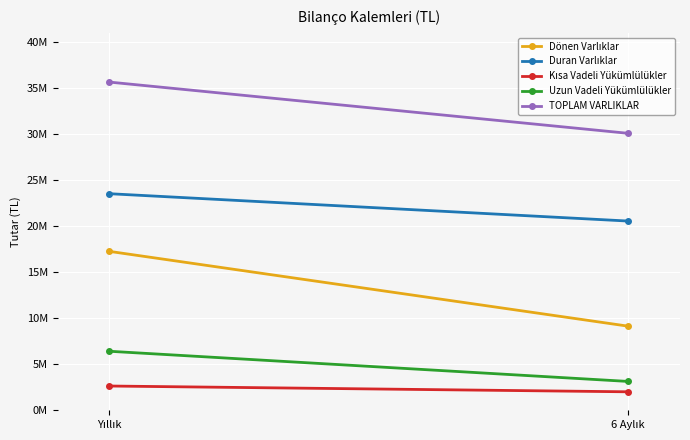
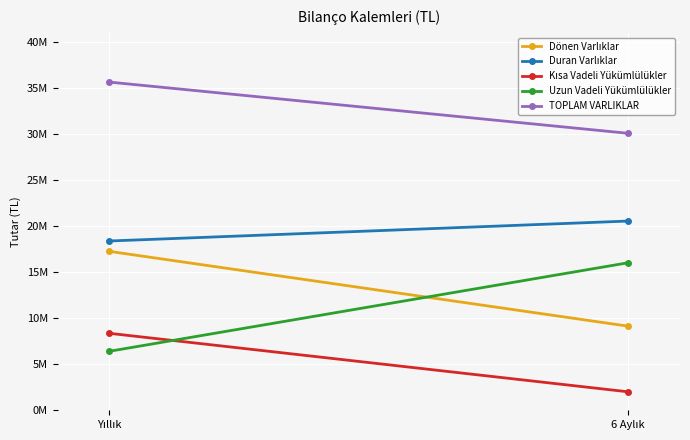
Duran Varlıklar, Yıllık: 24000000 -> 18000000
Kısa Vadeli Yükümlülükler, Yıllık: 3000000 -> 8000000
Uzun Vadeli Yükümlülükler, 6 Aylık: 3000000 -> 16000000
